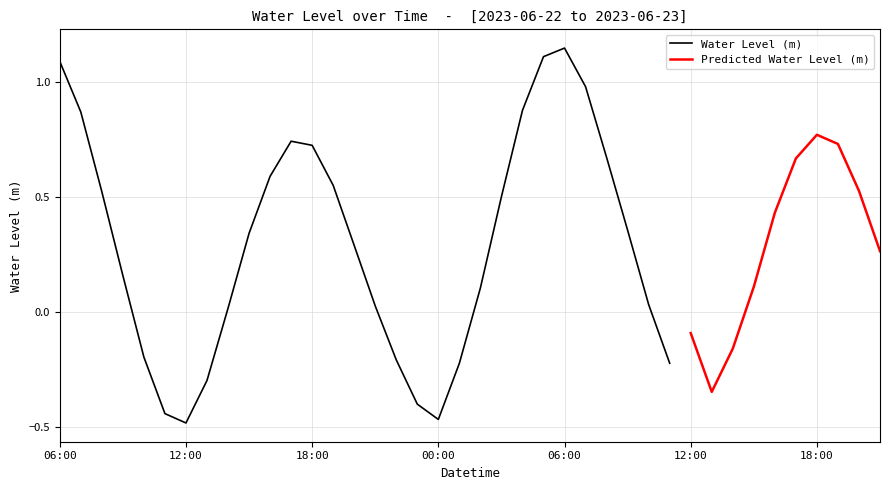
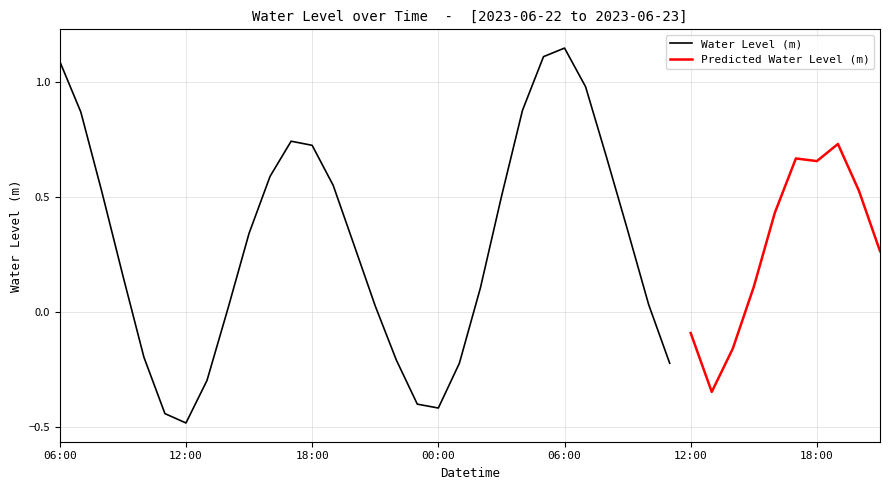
Water Level (m), 00:00: -0.47 -> -0.42
Predicted Water Level (m), 18:00: 0.77 -> 0.66
